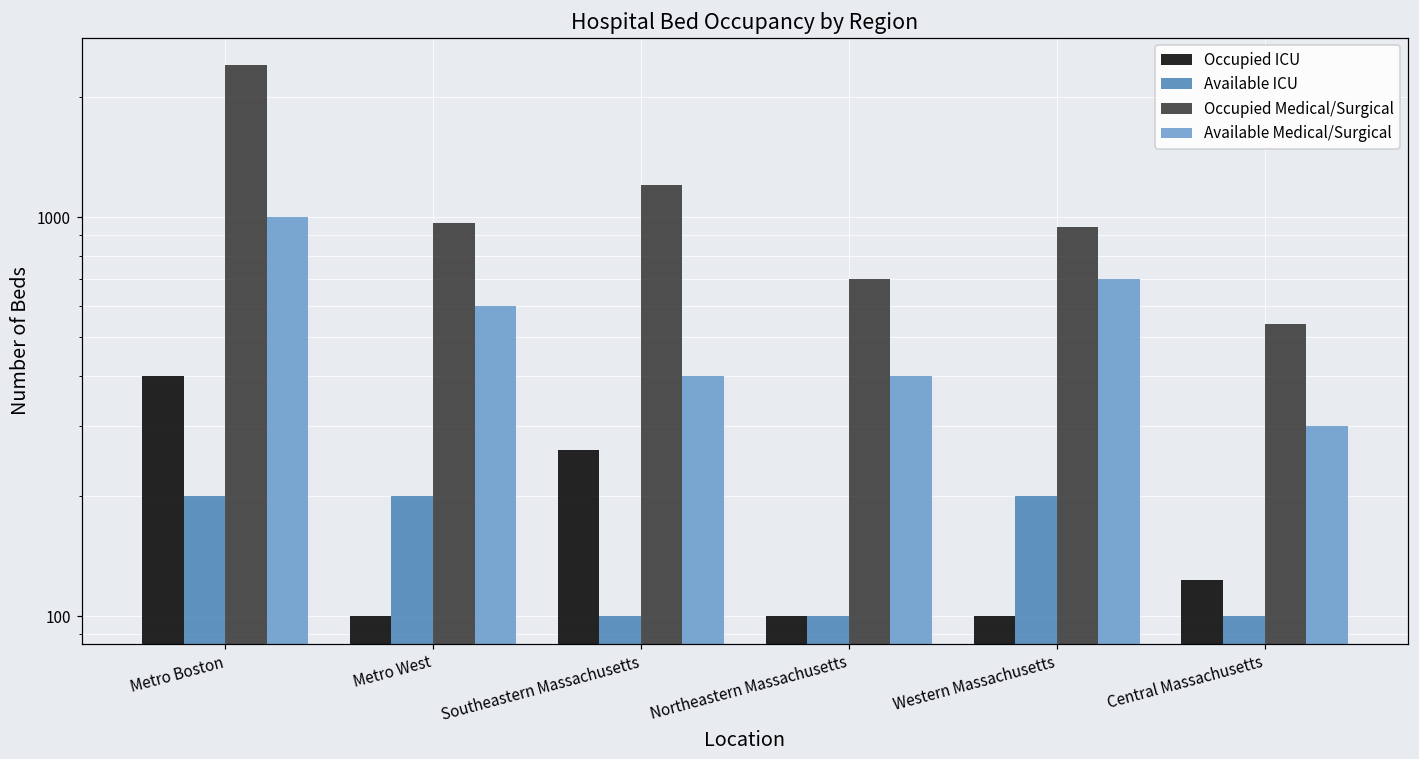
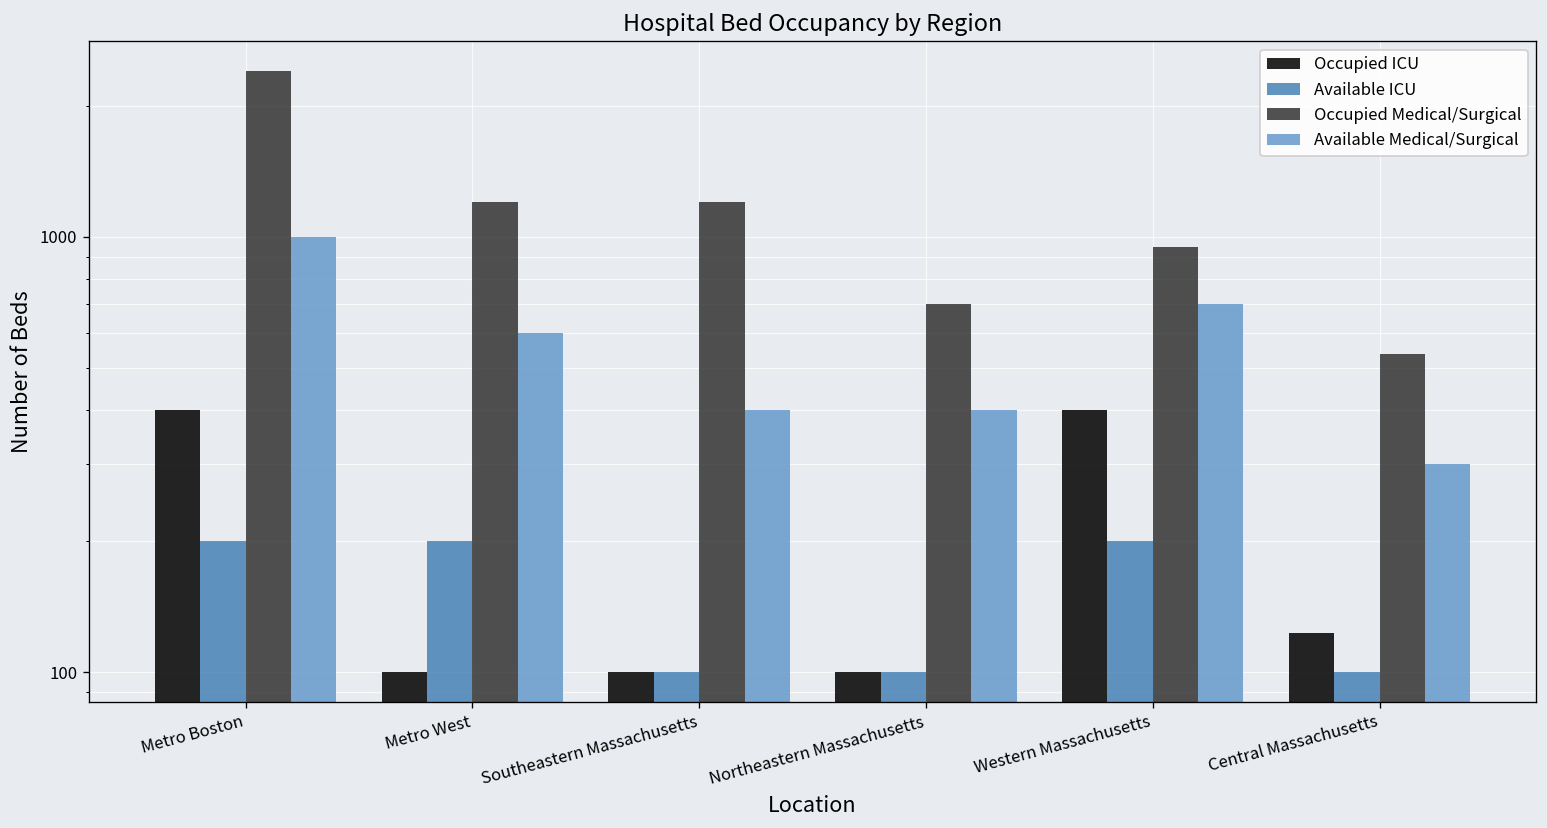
Occupied Medical/Surgical, Metro West: 960 -> 1200
Occupied ICU, Southeastern Massachusetts: 260 -> 100
Occupied ICU, Western Massachusetts: 100 -> 400
